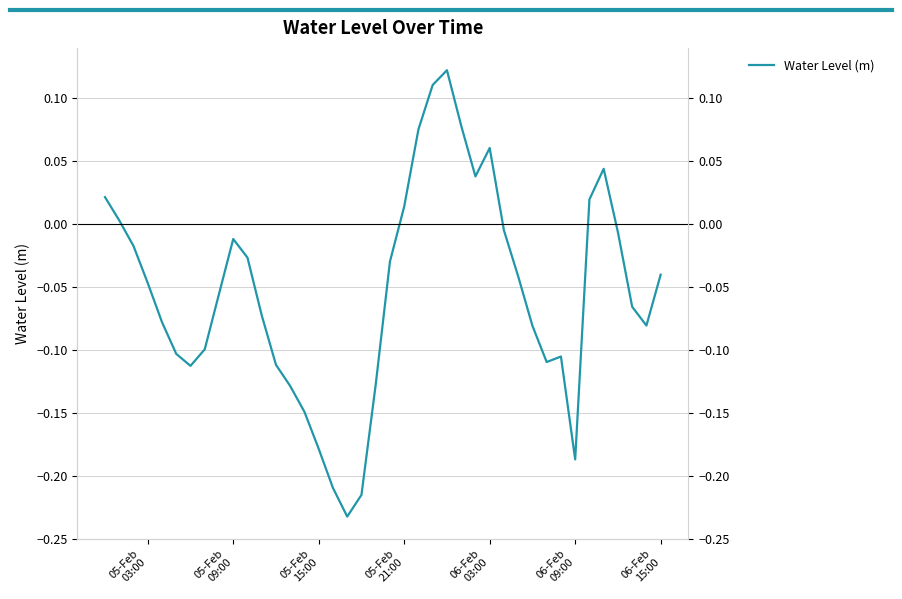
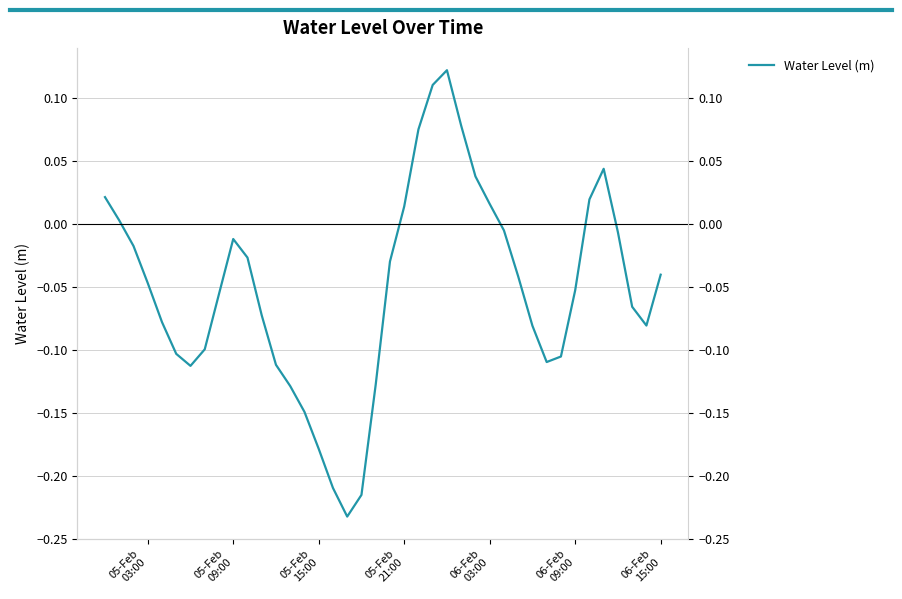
06-Feb 03:00: 0.060 -> 0.016
06-Feb 09:00: -0.187 -> -0.053
